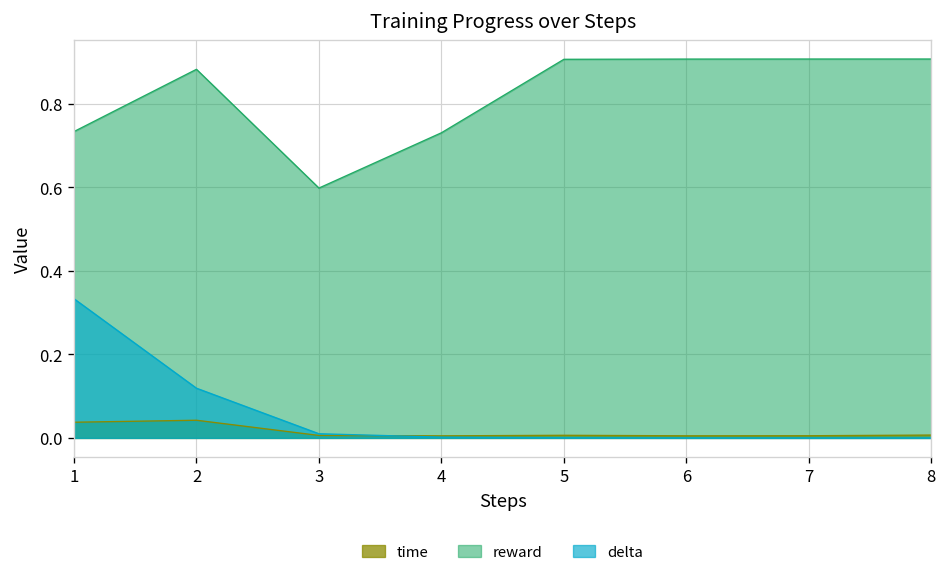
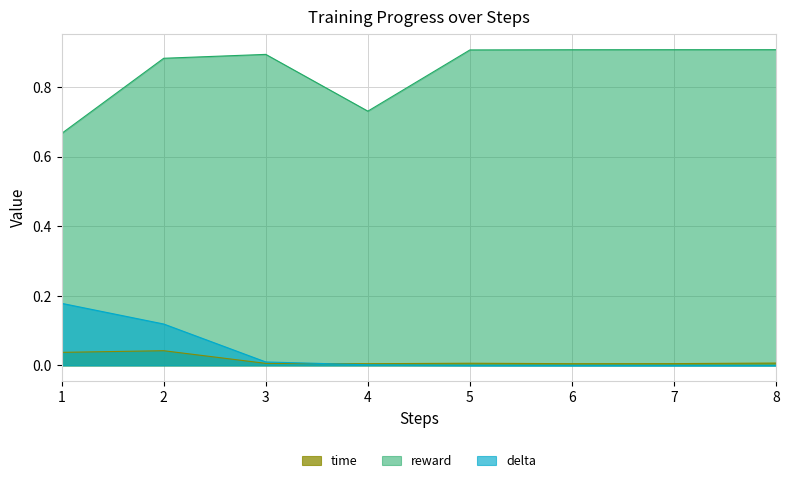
reward, 1: 0.73 -> 0.67
delta, 1: 0.33 -> 0.18
reward, 3: 0.60 -> 0.89
